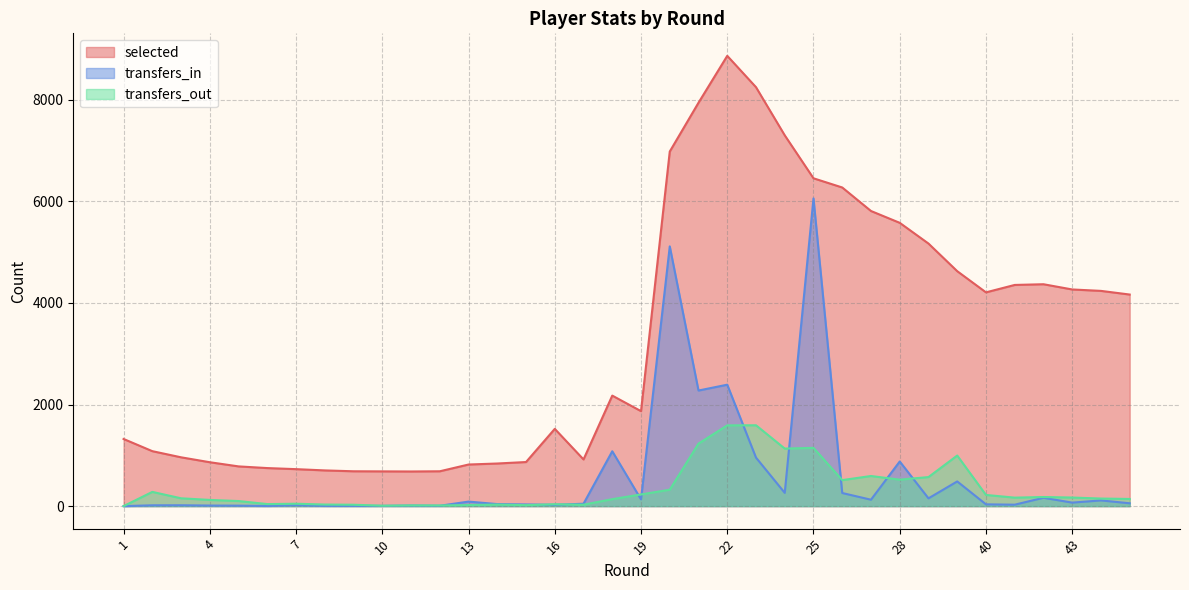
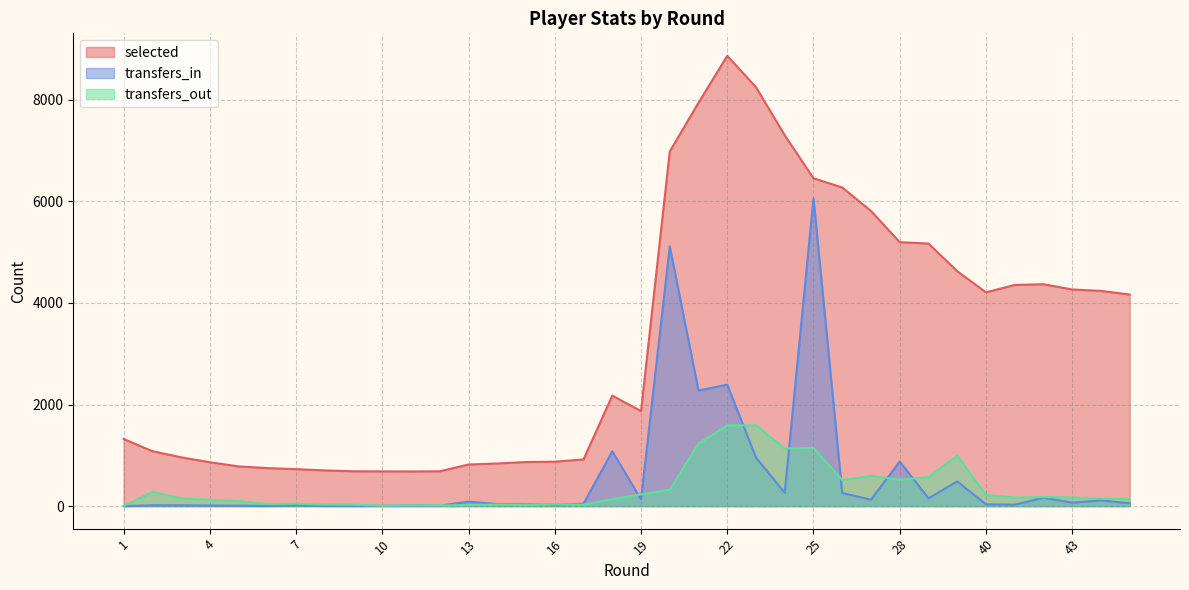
selected, 16: 1500 -> 900
selected, 28: 5600 -> 5200
